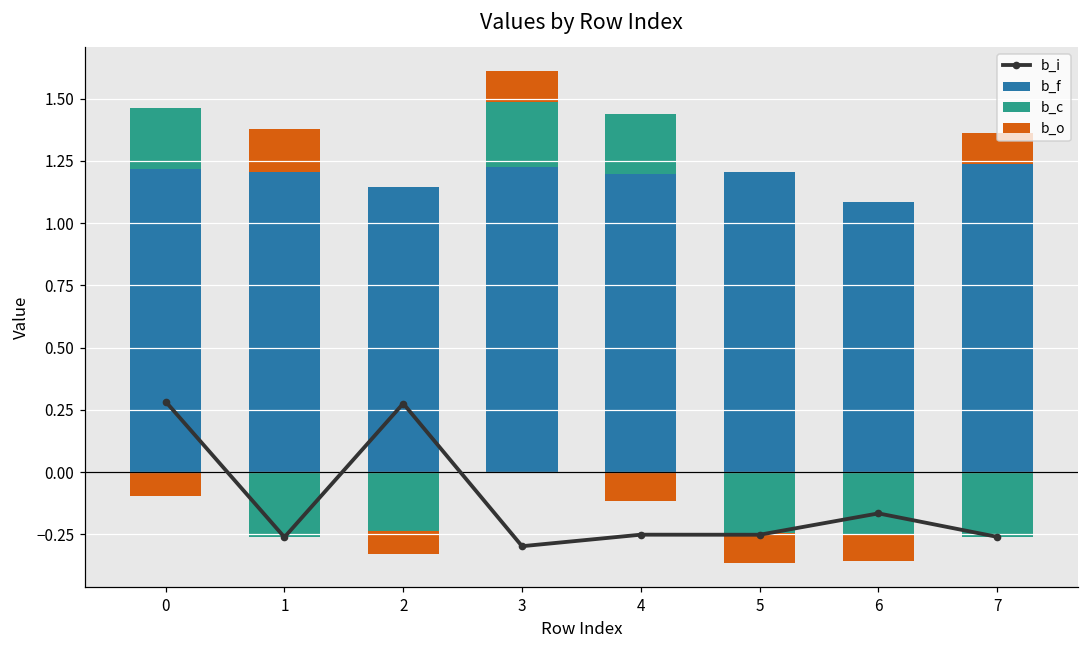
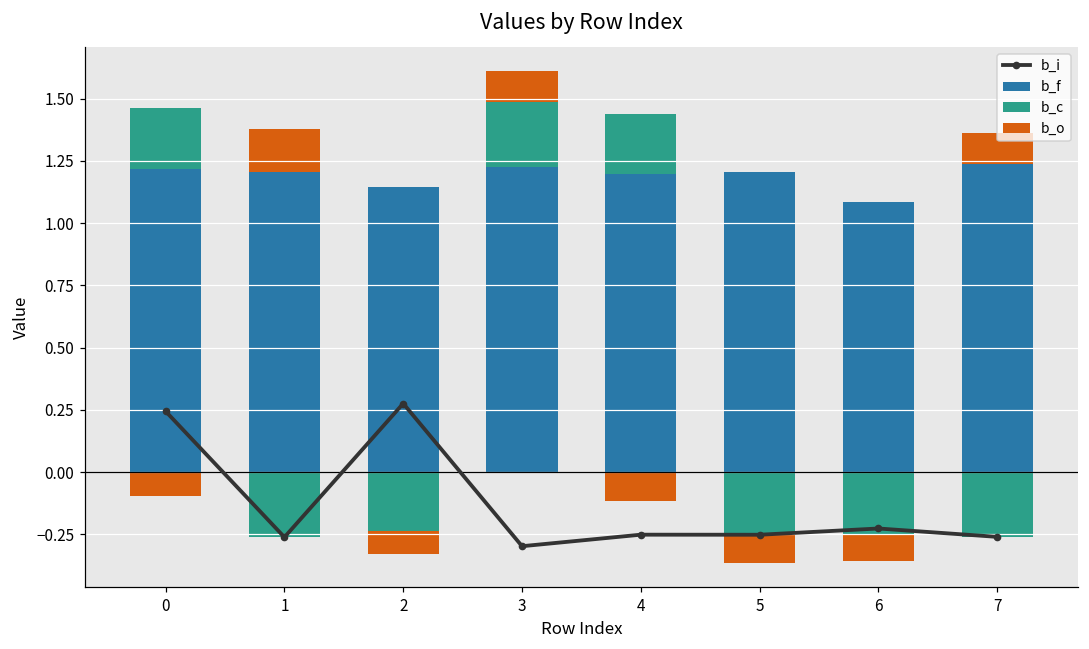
b_i, 0: 0.28 -> 0.24
b_i, 6: -0.17 -> -0.23
